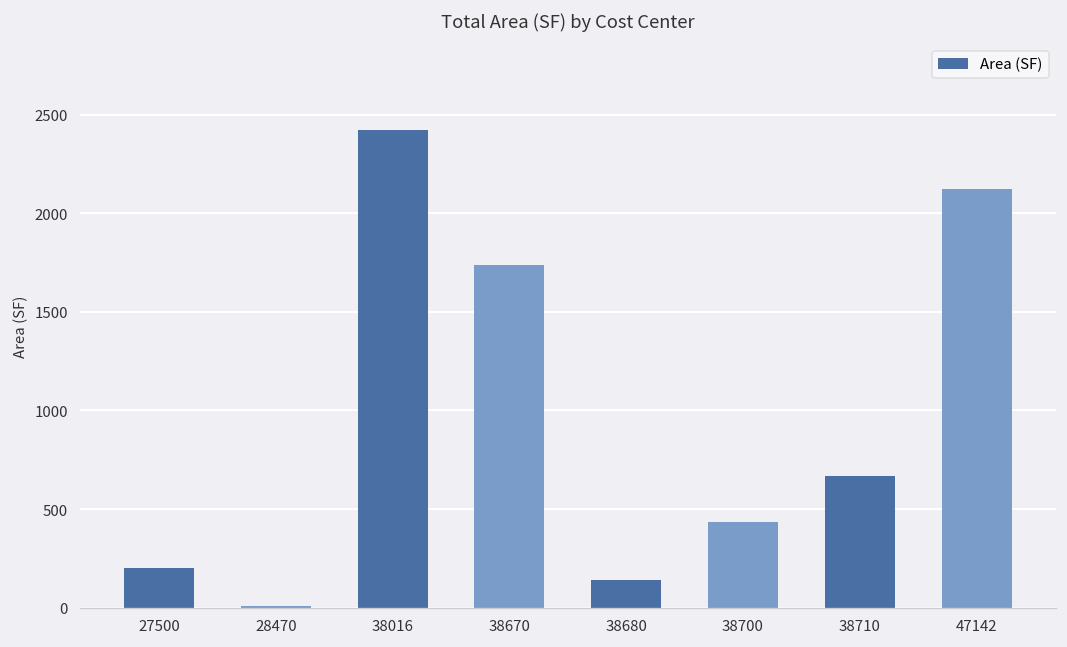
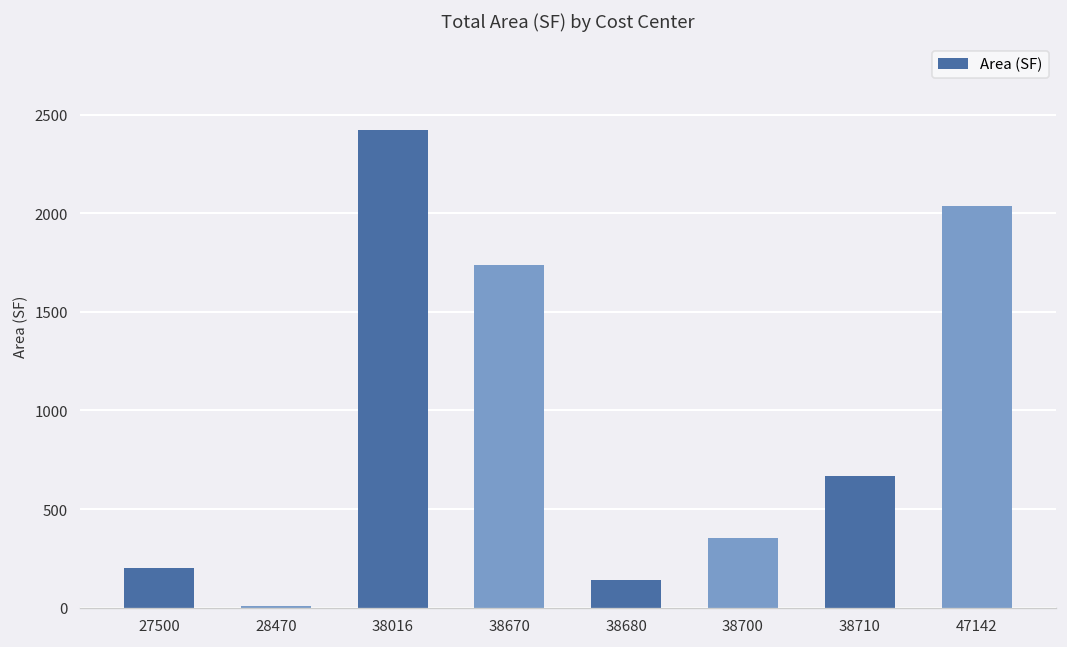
38700: 440 -> 350
47142: 2120 -> 2040
